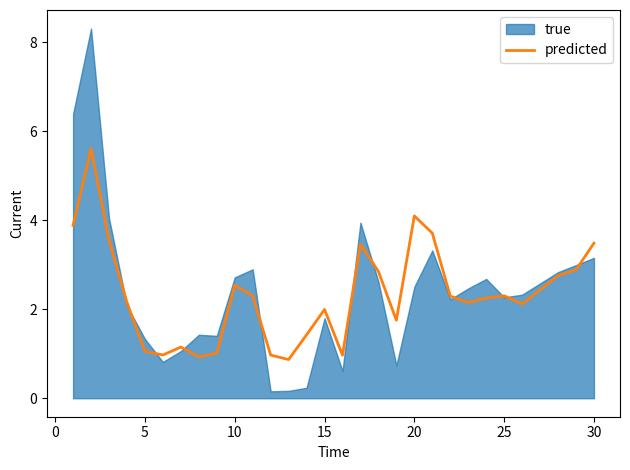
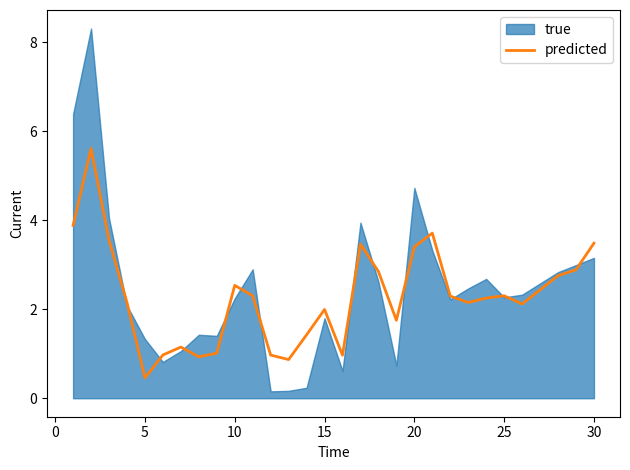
predicted, 5: 1.1 -> 0.5
true, 10: 2.7 -> 2.2
predicted, 20: 4.1 -> 3.4
true, 20: 2.5 -> 4.7
